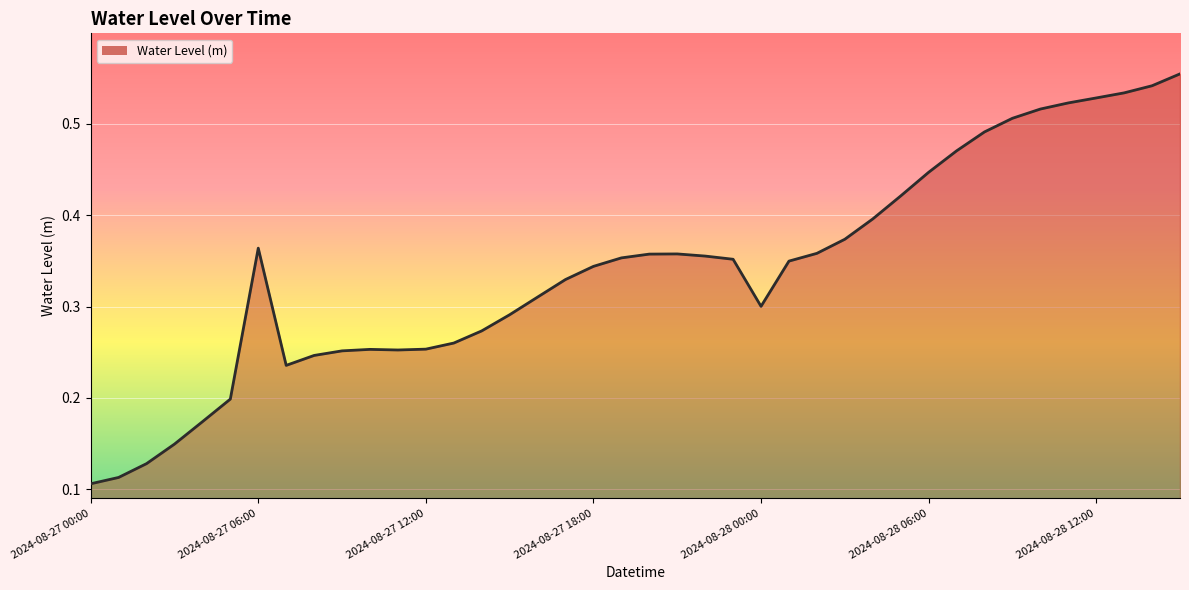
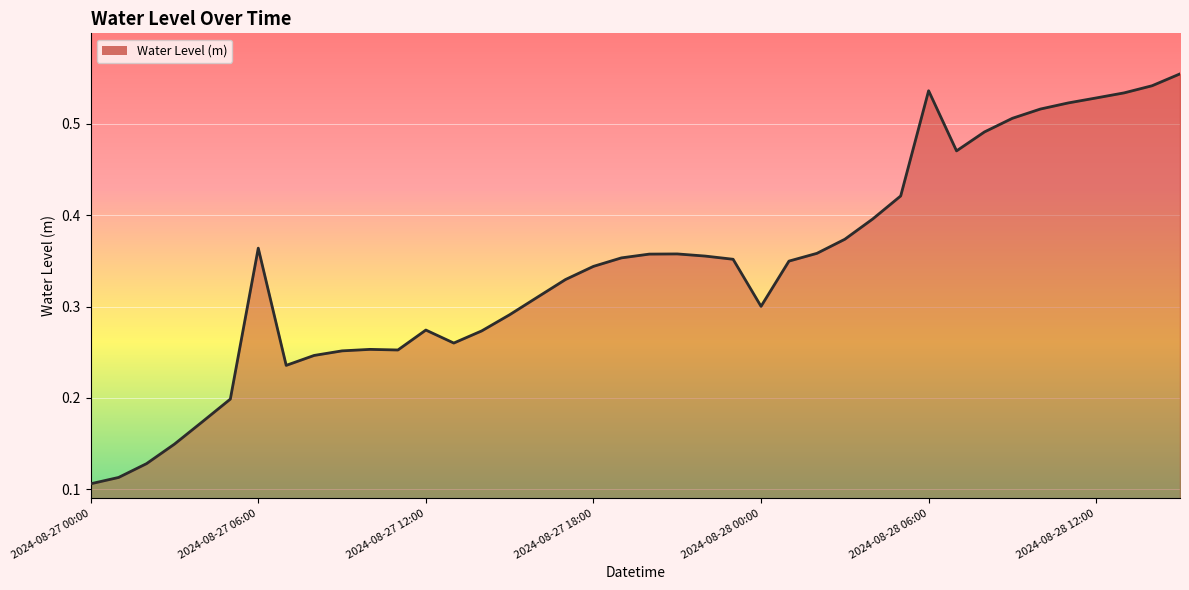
2024-08-27 12:00: 0.25 -> 0.27
2024-08-28 06:00: 0.45 -> 0.54
